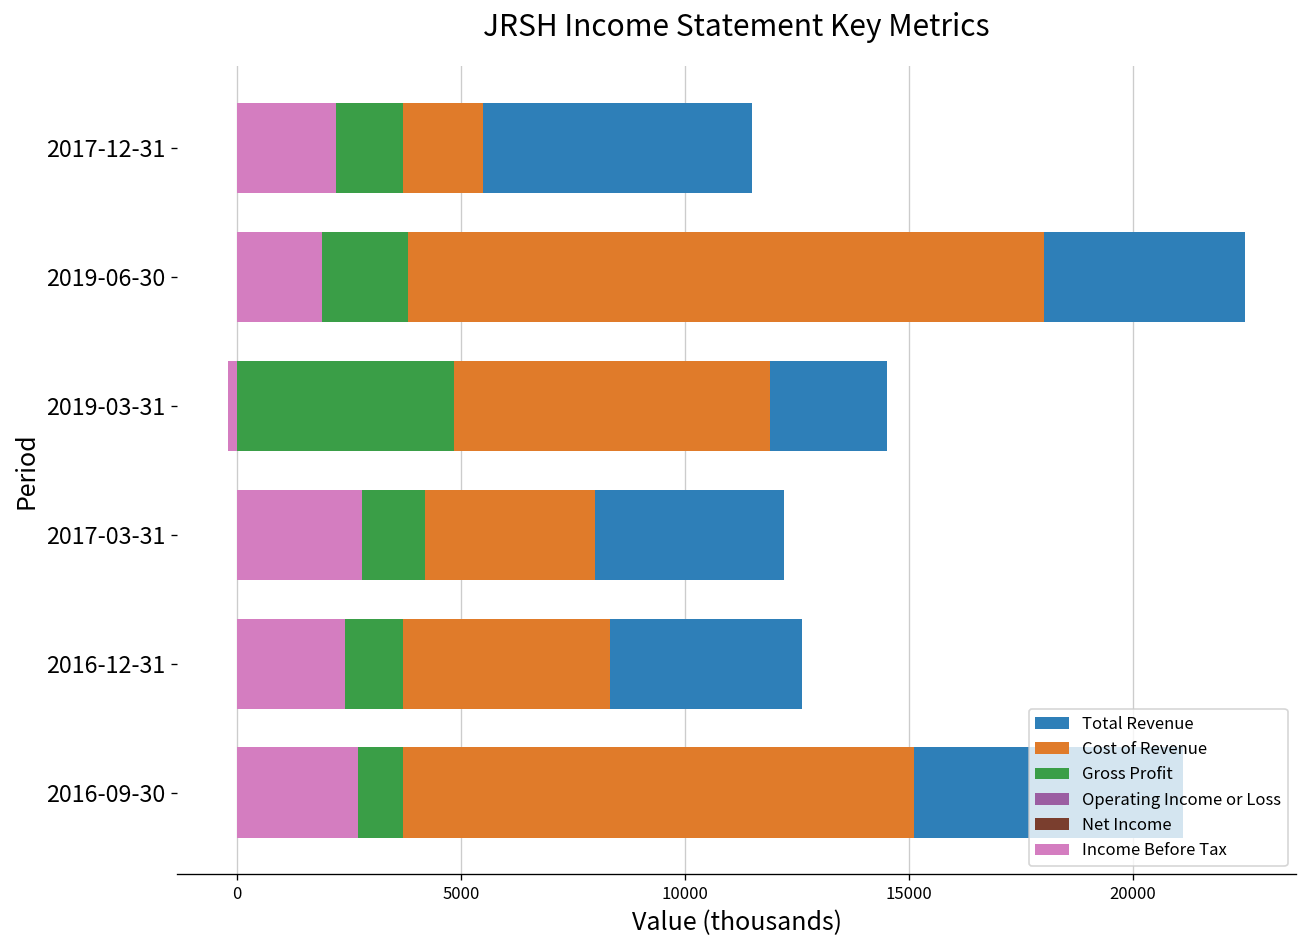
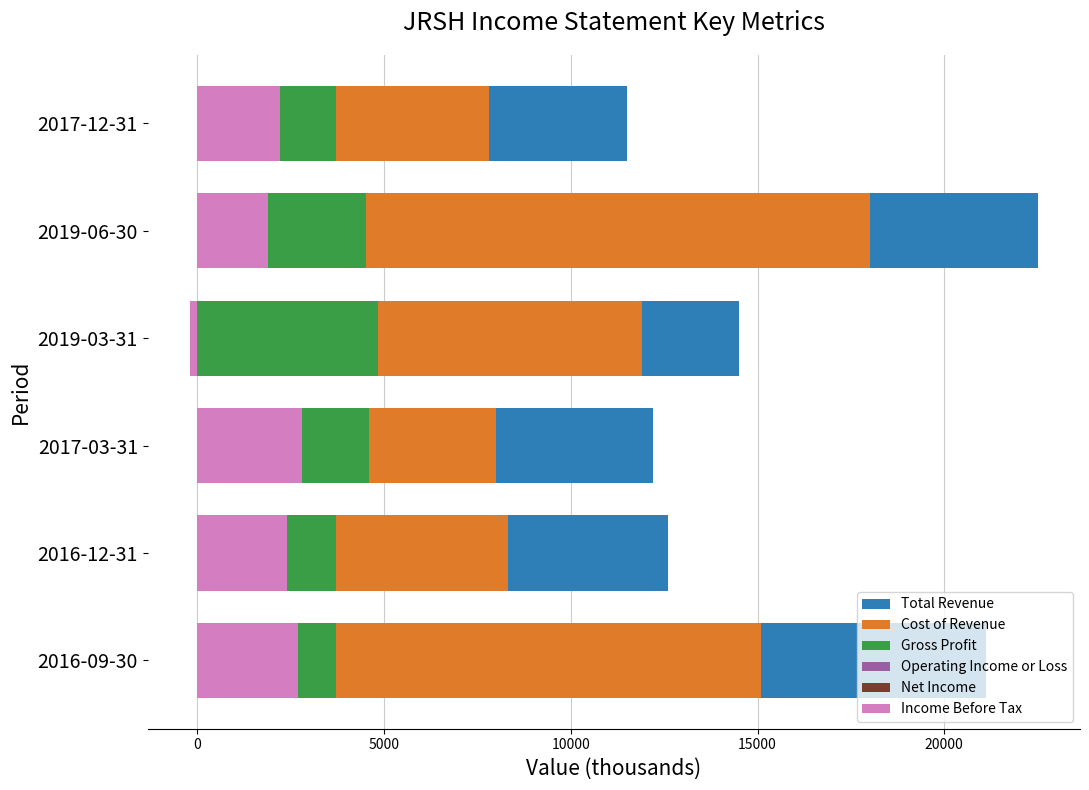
Cost of Revenue, 2017-12-31: 5500 -> 7800
Gross Profit, 2019-06-30: 3800 -> 4500
Gross Profit, 2017-03-31: 4200 -> 4600
